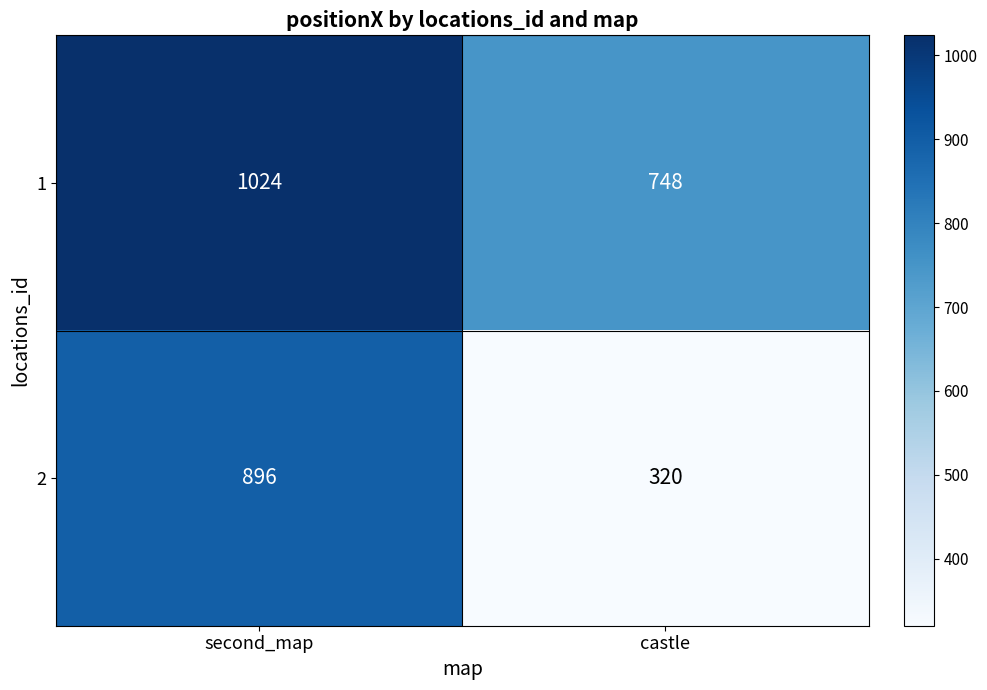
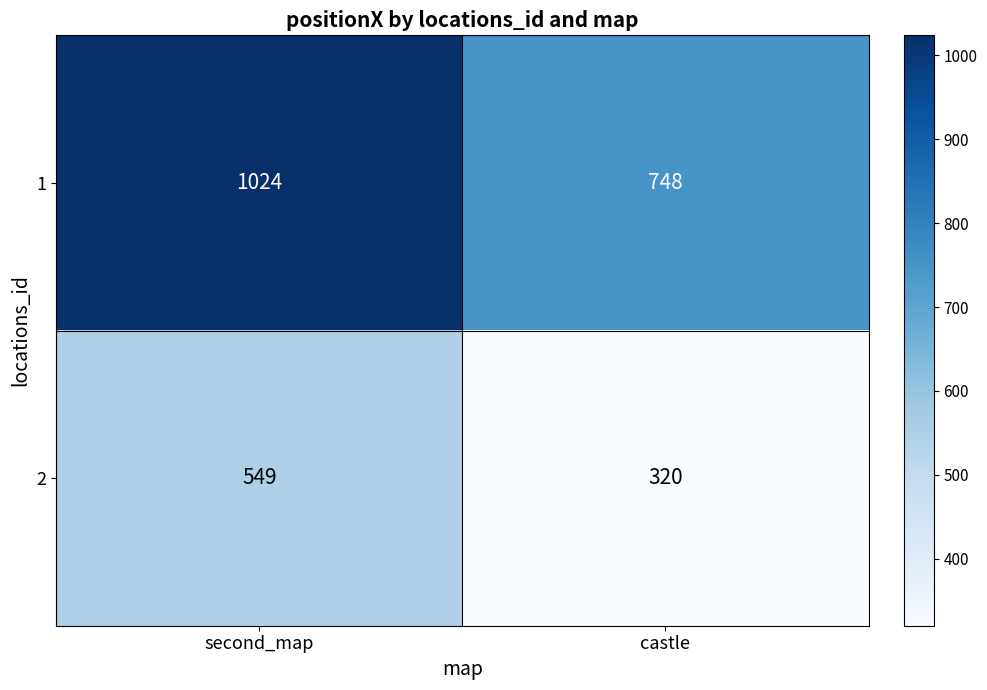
2, second_map: 896 -> 549
